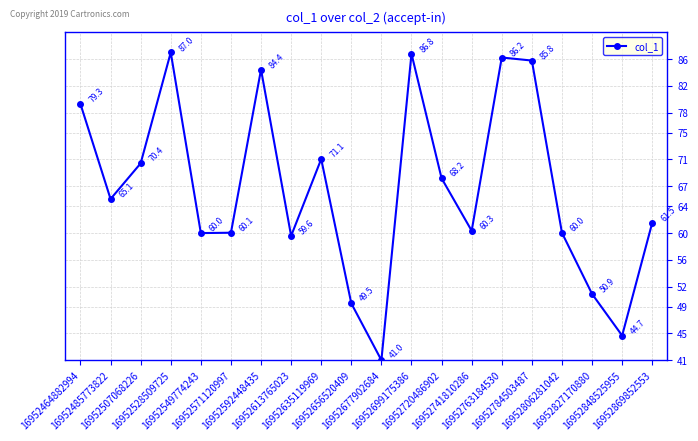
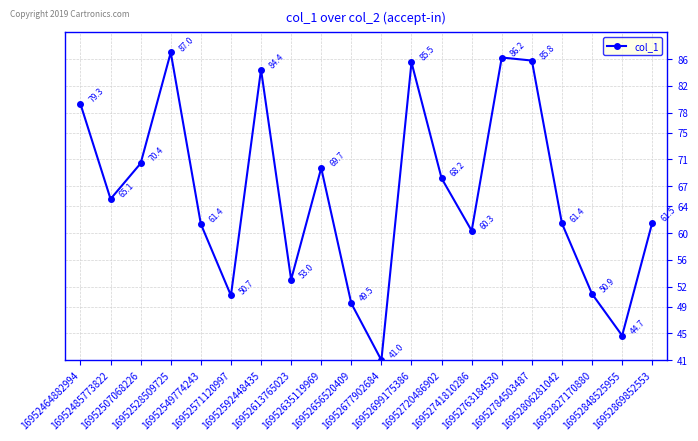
16952549774243: 60.0 -> 61.4
16952571120997: 60.1 -> 50.7
16952613765023: 59.6 -> 53.0
16952635119969: 71.1 -> 69.7
16952699175386: 86.8 -> 85.5
16952806281042: 60.0 -> 61.4
